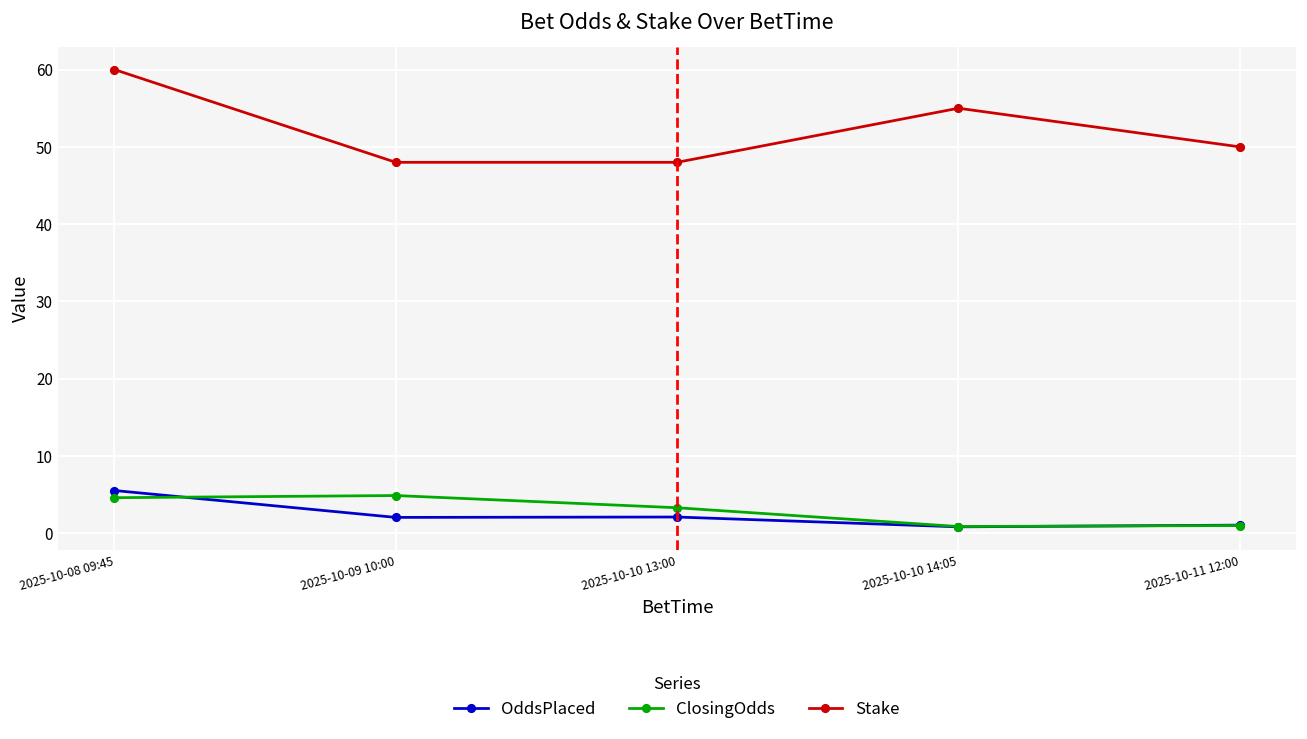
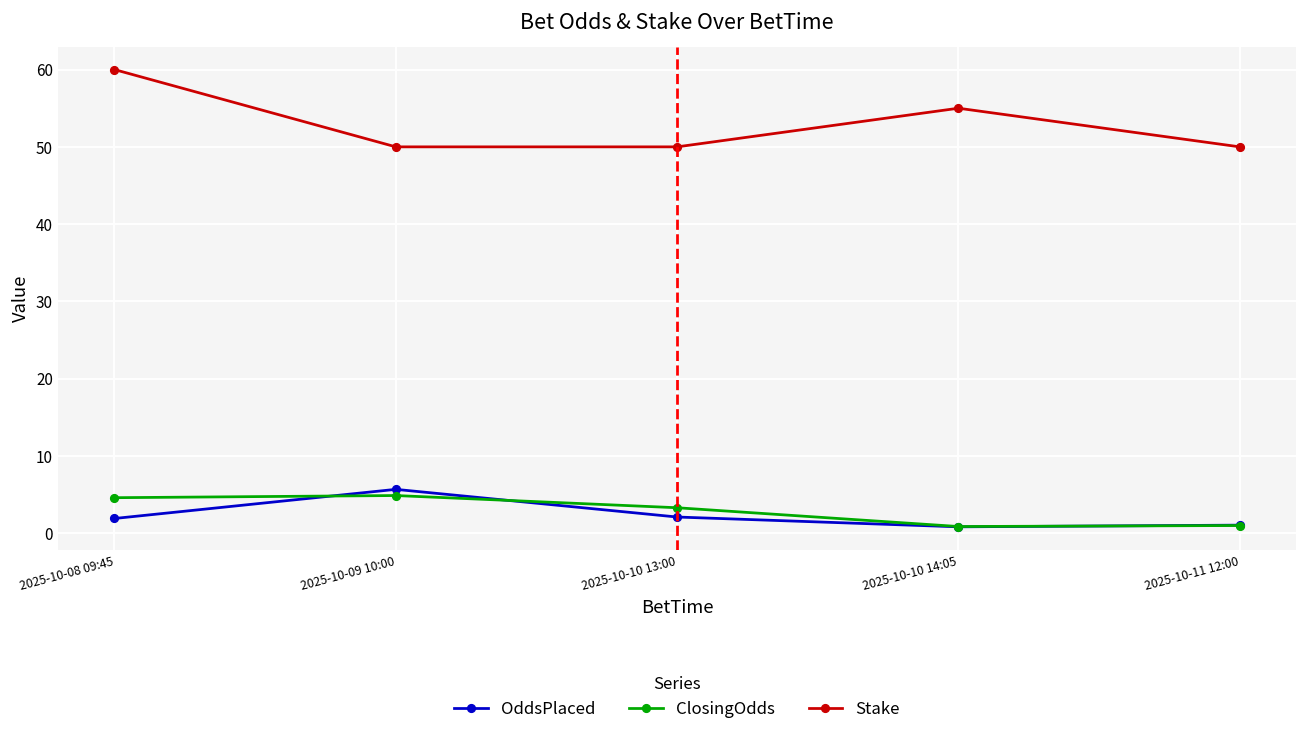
OddsPlaced, 2025-10-08 09:45: 6 -> 2
OddsPlaced, 2025-10-09 10:00: 2 -> 6
Stake, 2025-10-09 10:00: 48 -> 50
Stake, 2025-10-10 13:00: 48 -> 50
